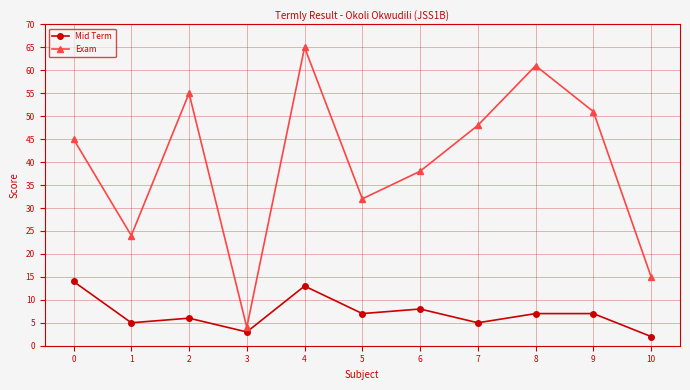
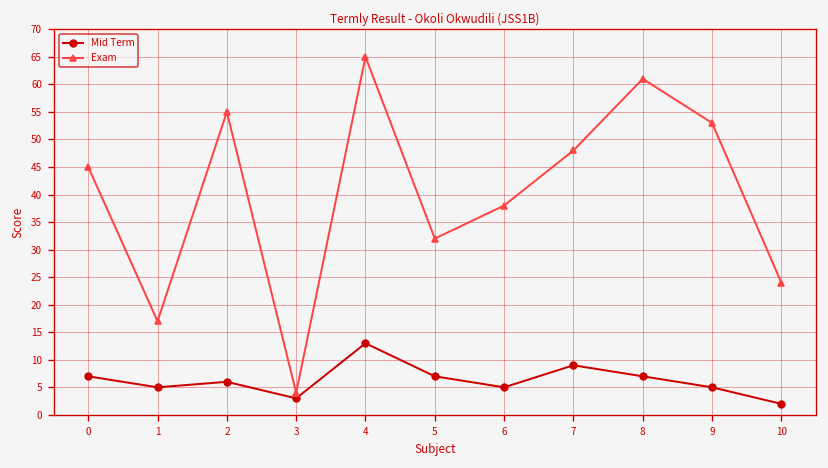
Mid Term, 0: 14 -> 7
Exam, 1: 24 -> 17
Mid Term, 6: 8 -> 5
Mid Term, 7: 5 -> 9
Mid Term, 9: 7 -> 5
Exam, 9: 51 -> 53
Exam, 10: 15 -> 24
